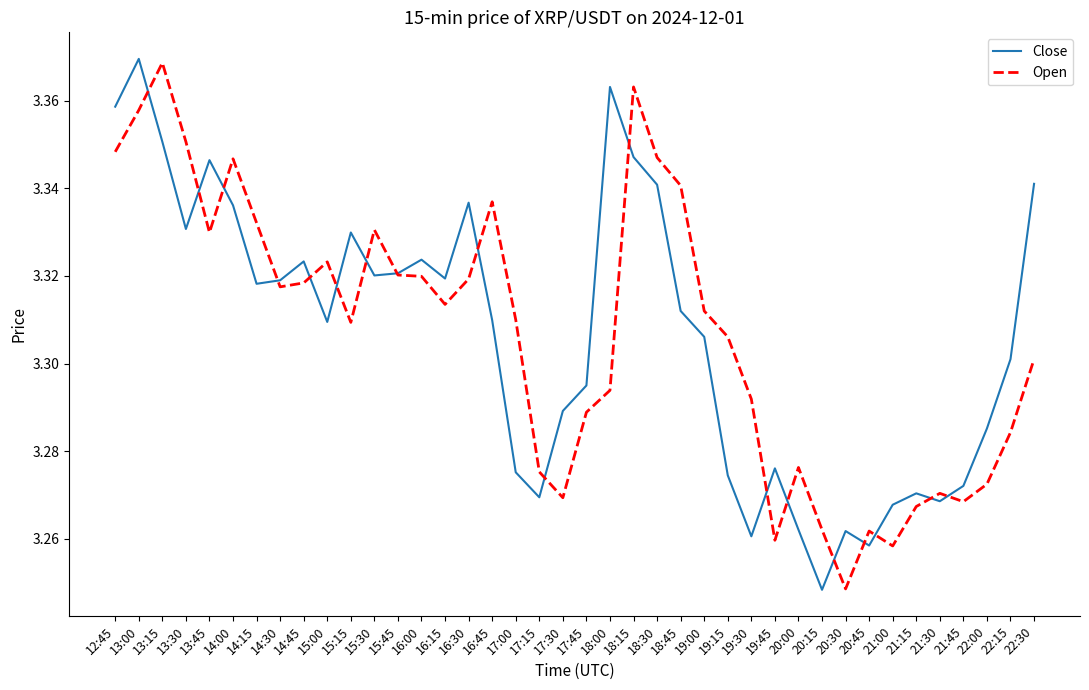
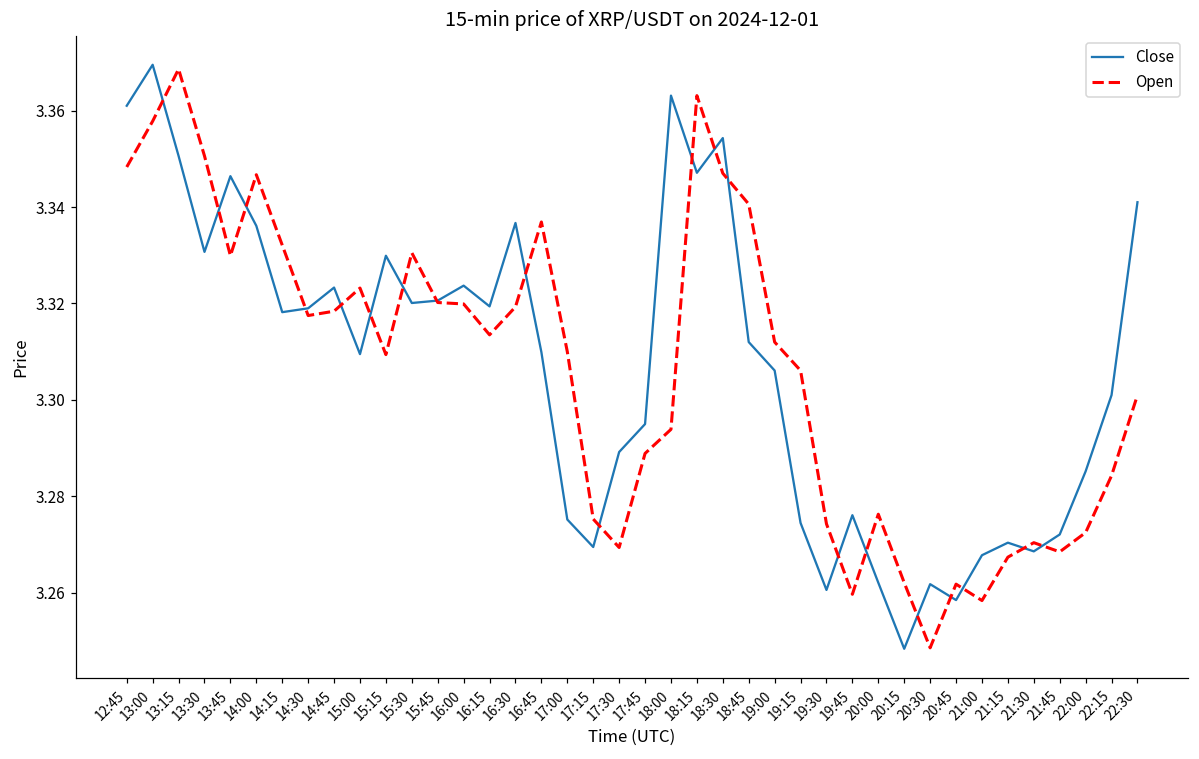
Close, 12:45: 3.359 -> 3.361
Close, 18:30: 3.341 -> 3.354
Open, 19:30: 3.292 -> 3.274
